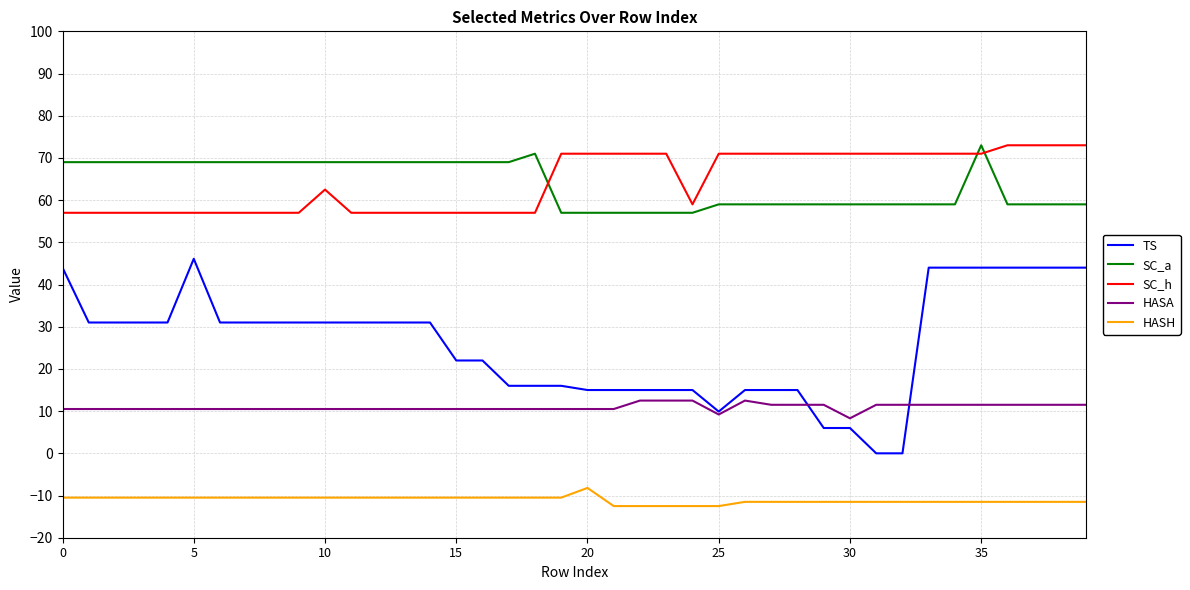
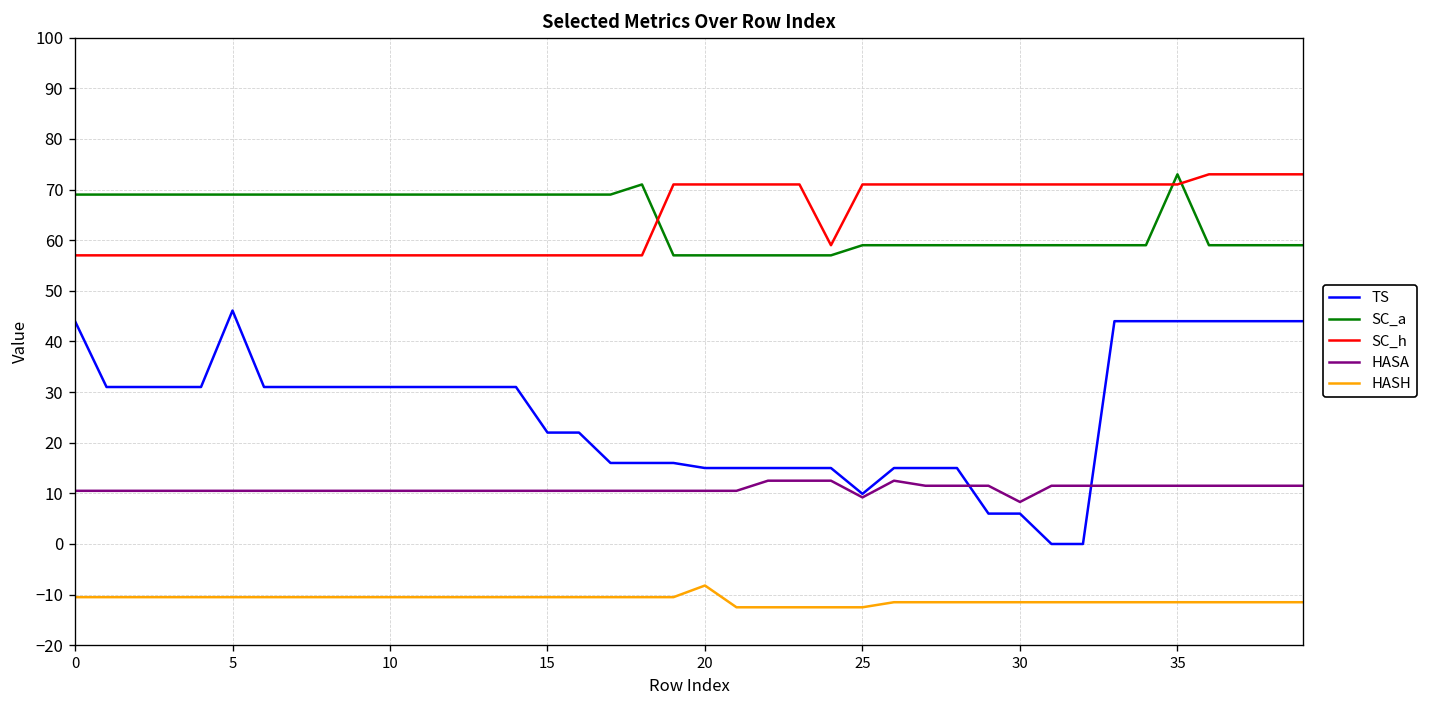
SC_h, 10: 63 -> 57
